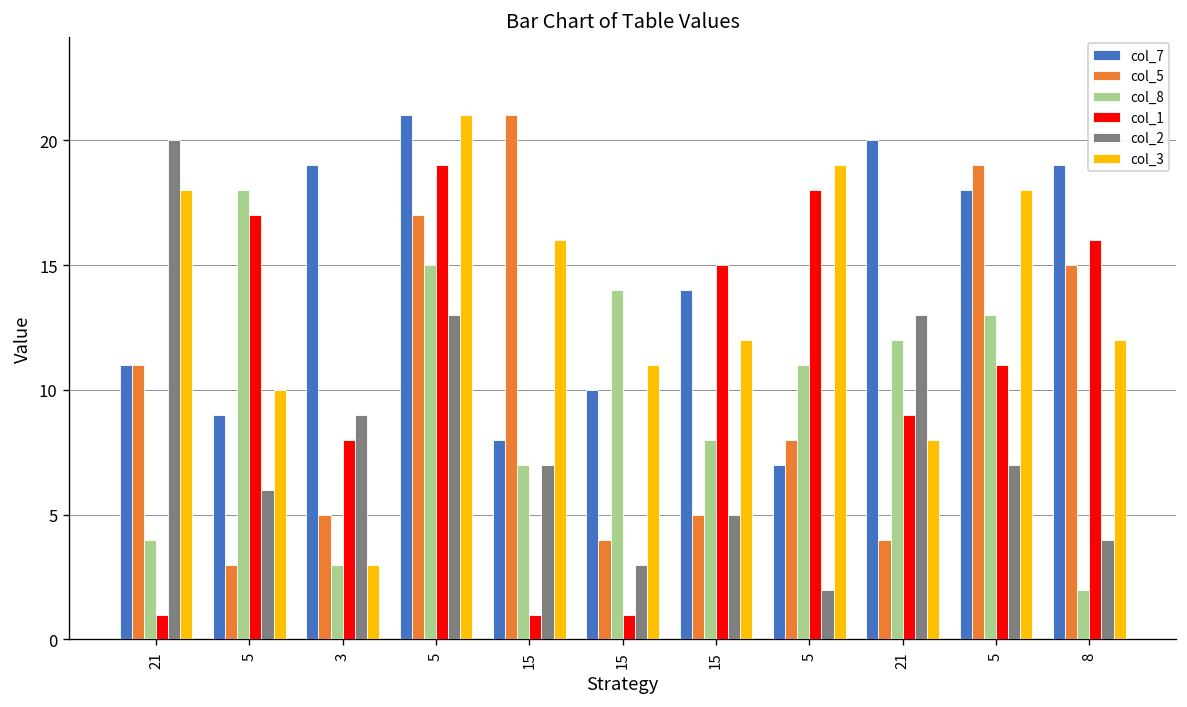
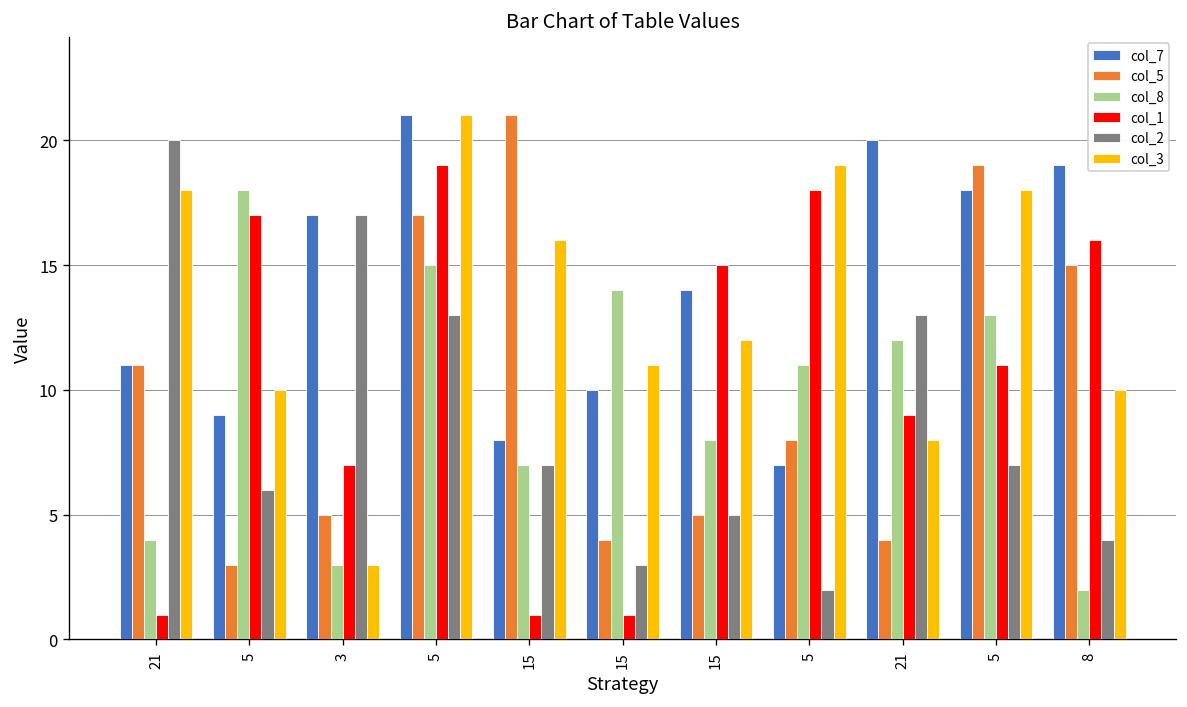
col_7, 3: 19 -> 17
col_1, 3: 8 -> 7
col_2, 3: 9 -> 17
col_3, 8: 12 -> 10
